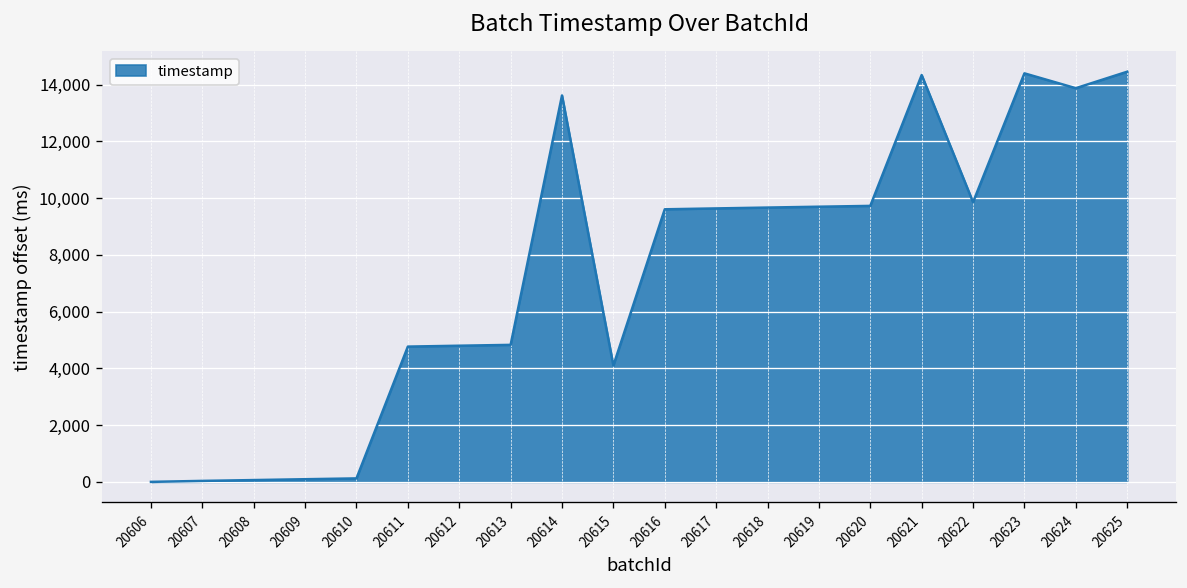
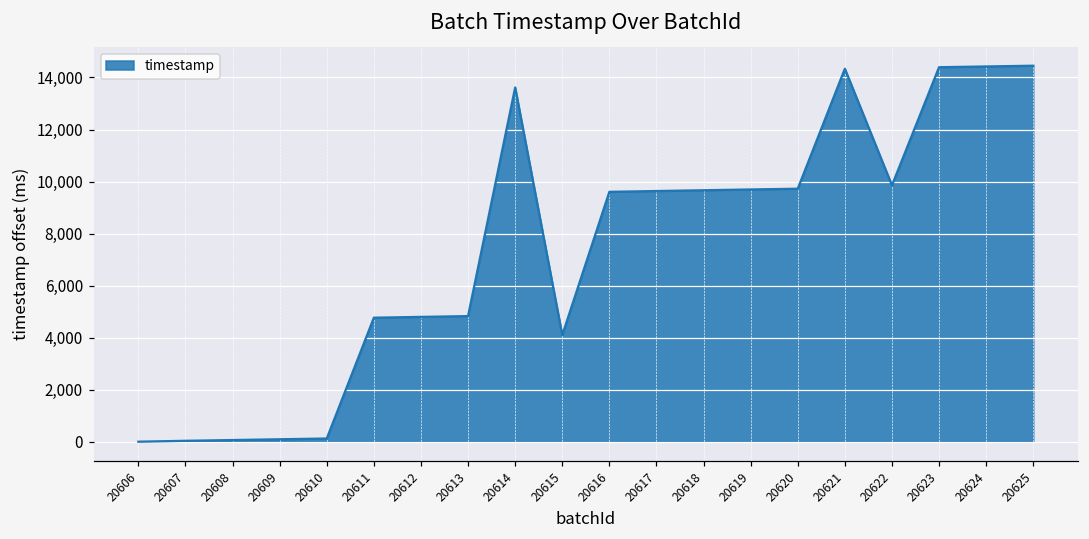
20624: 13,900 -> 14,400
